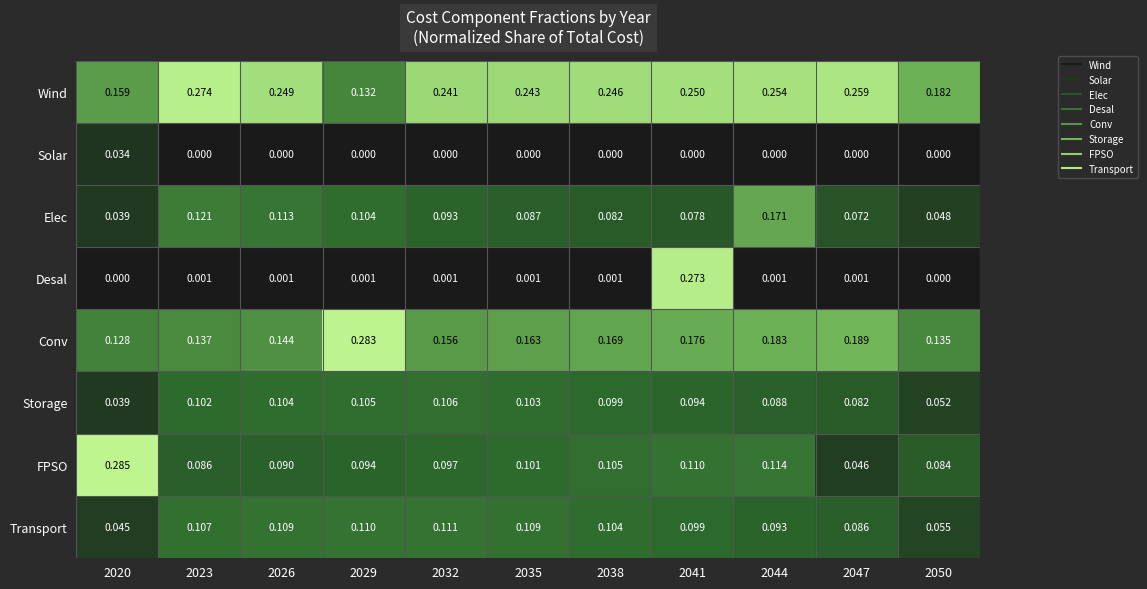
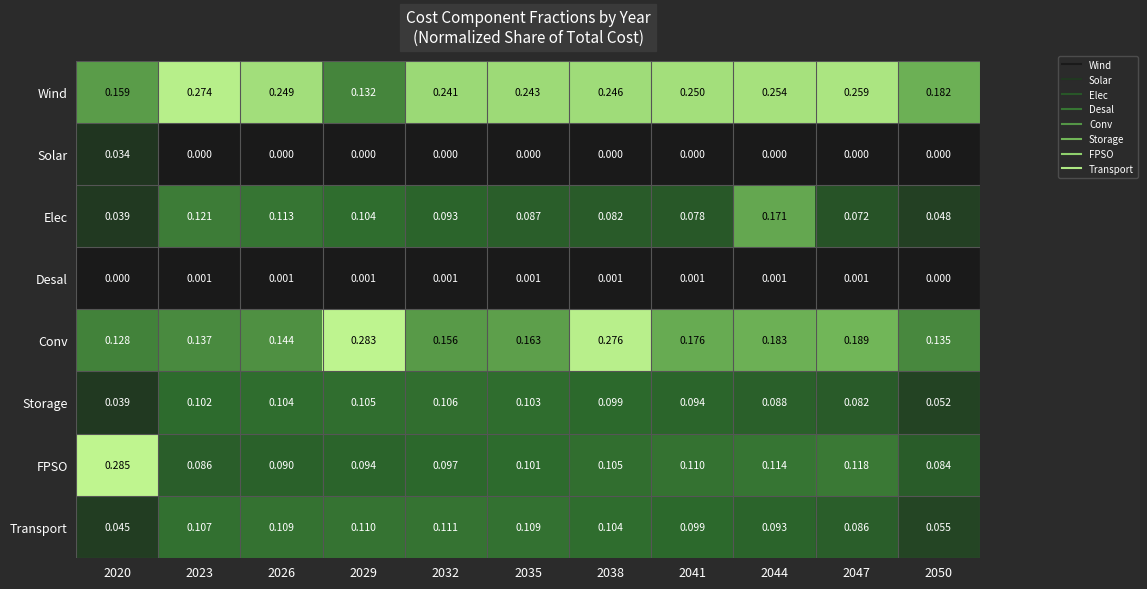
Desal, 2041: 0.273 -> 0.001
Conv, 2038: 0.169 -> 0.276
FPSO, 2047: 0.046 -> 0.118
